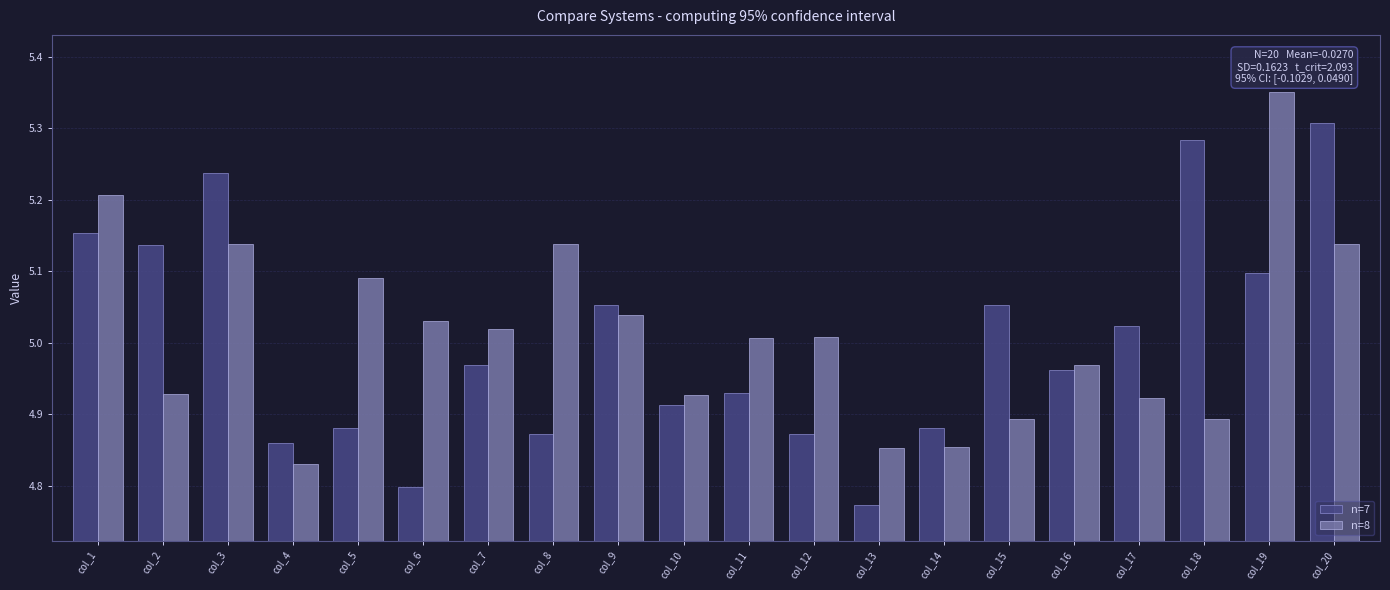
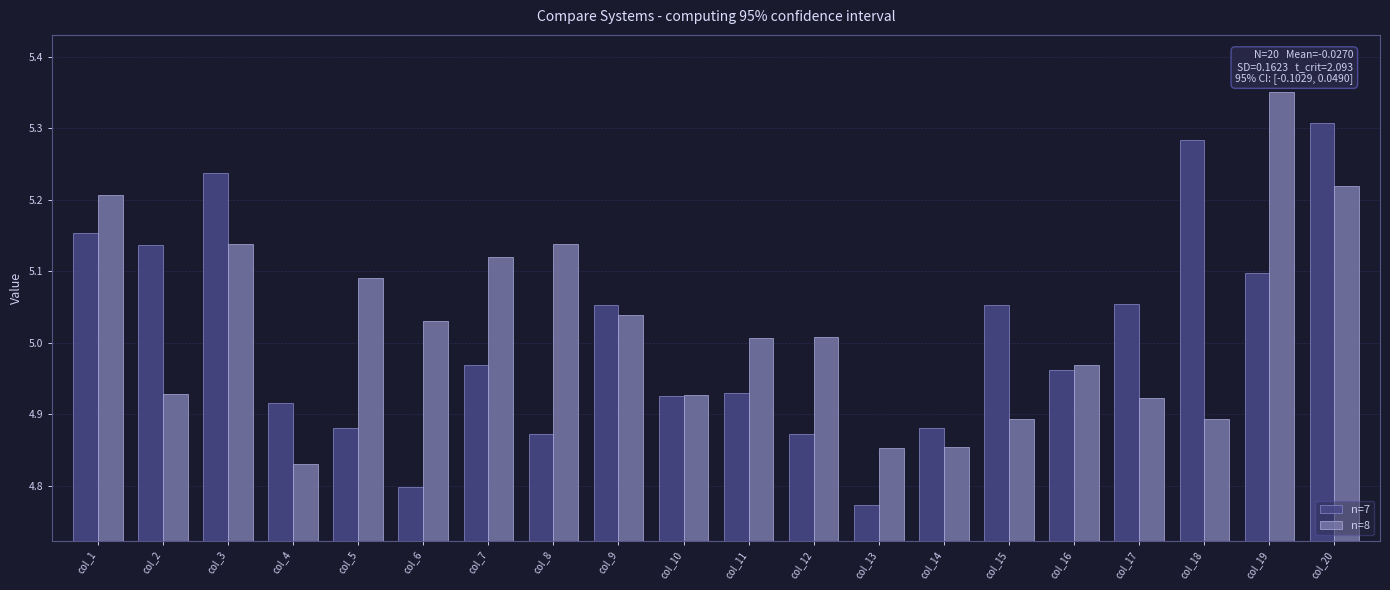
n=7, col_4: 4.86 -> 4.92
n=8, col_7: 5.02 -> 5.12
n=7, col_10: 4.91 -> 4.93
n=7, col_17: 5.02 -> 5.05
n=8, col_20: 5.14 -> 5.22
